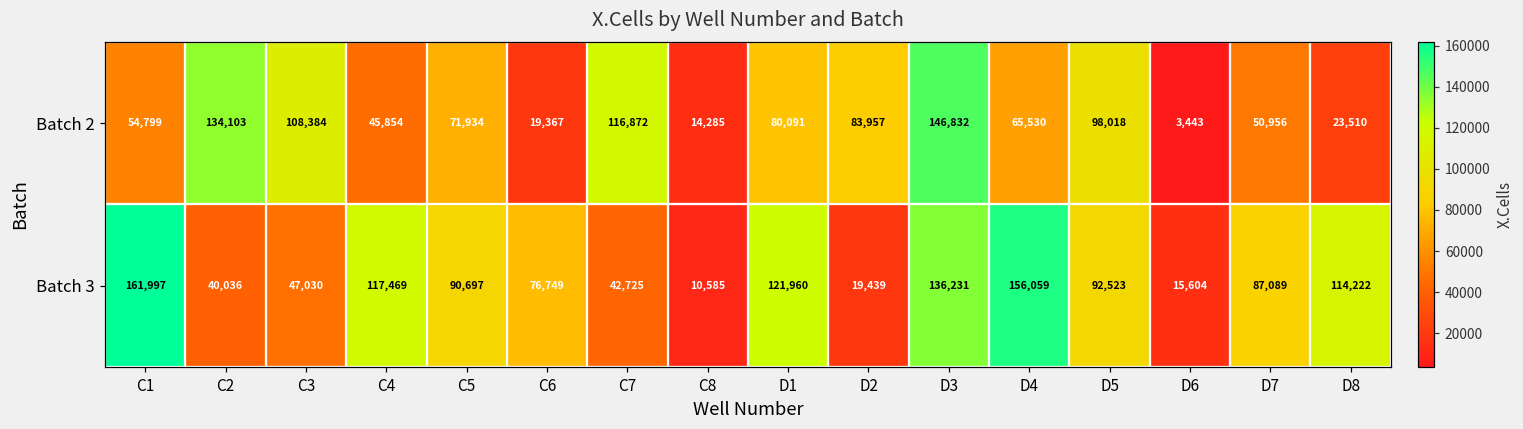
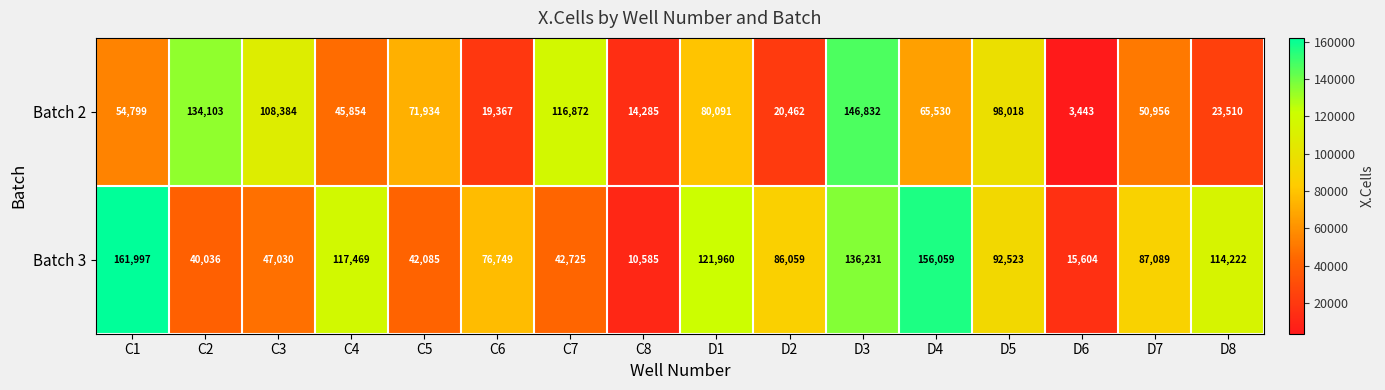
Batch 2, D2: 83,957 -> 20,462
Batch 3, C5: 90,697 -> 42,085
Batch 3, D2: 19,439 -> 86,059
